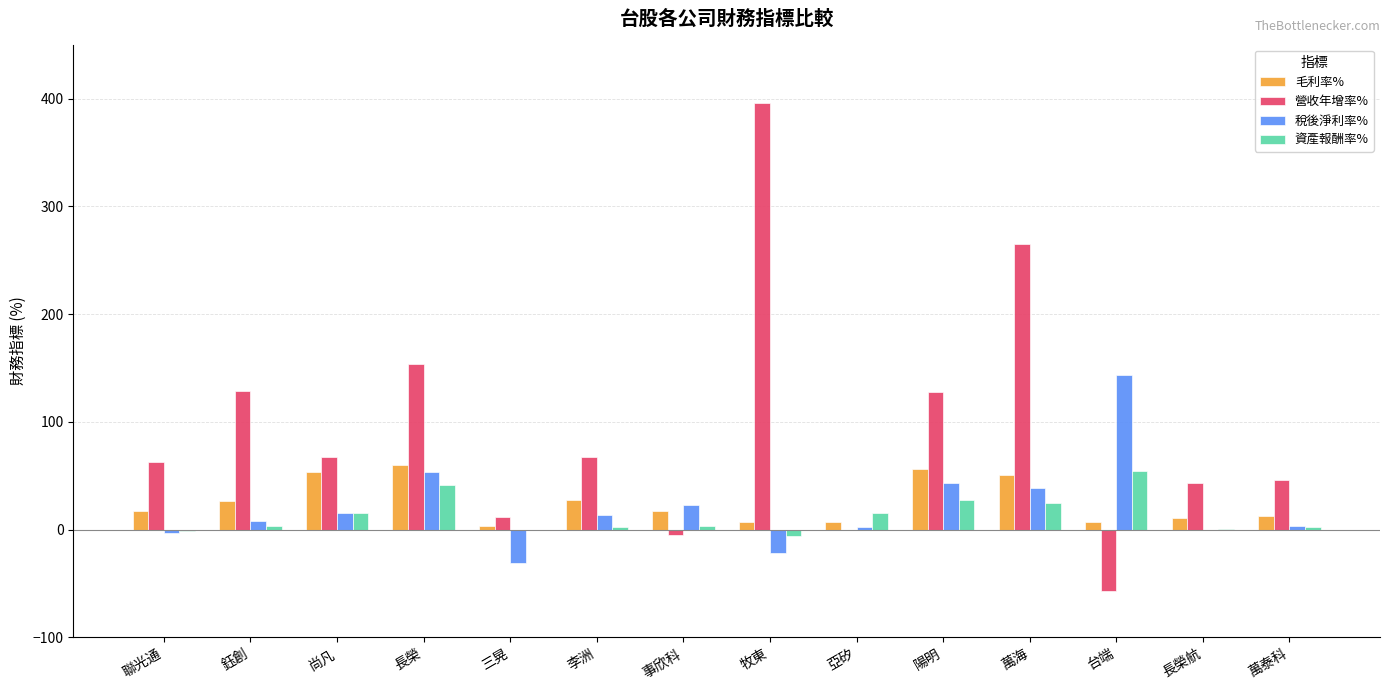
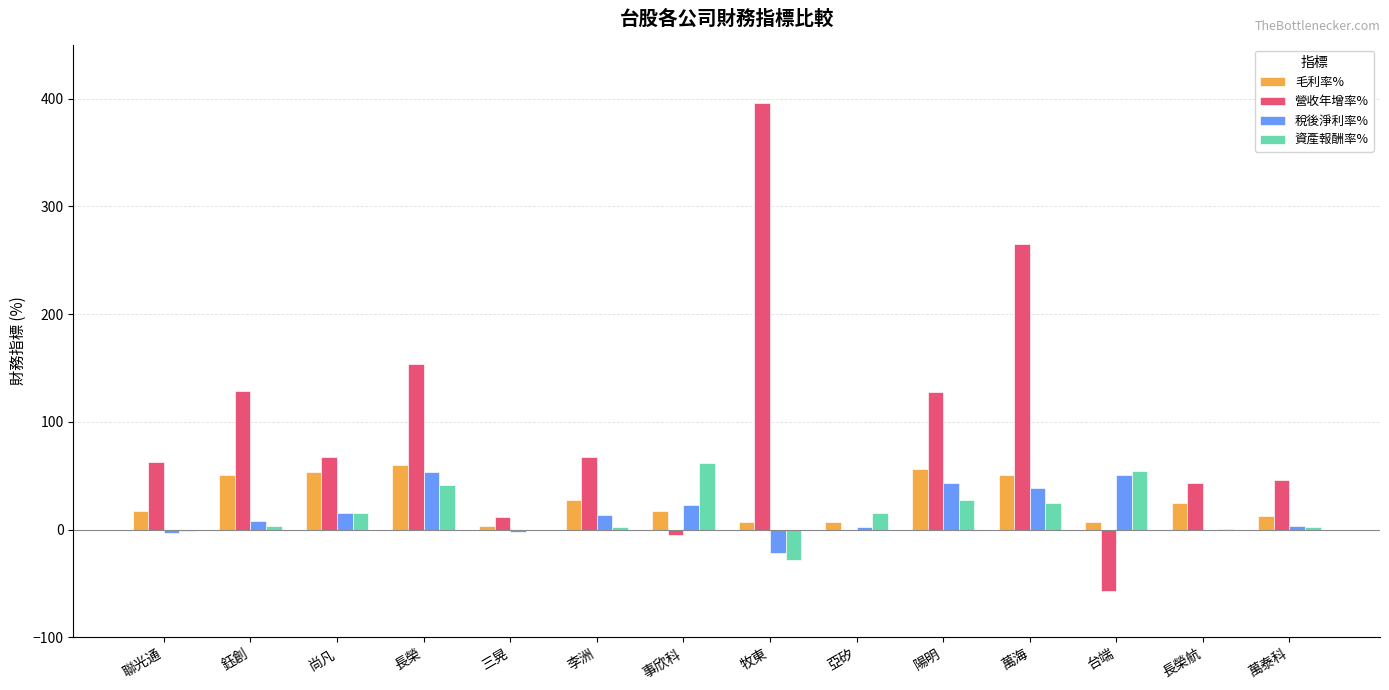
毛利率%, 鈺創: 27 -> 50
稅後淨利率%, 三晃: -31 -> -2
資產報酬率%, 事欣科: 3 -> 61
資產報酬率%, 牧東: -6 -> -29
稅後淨利率%, 台端: 143 -> 50
毛利率%, 長榮航: 11 -> 25
